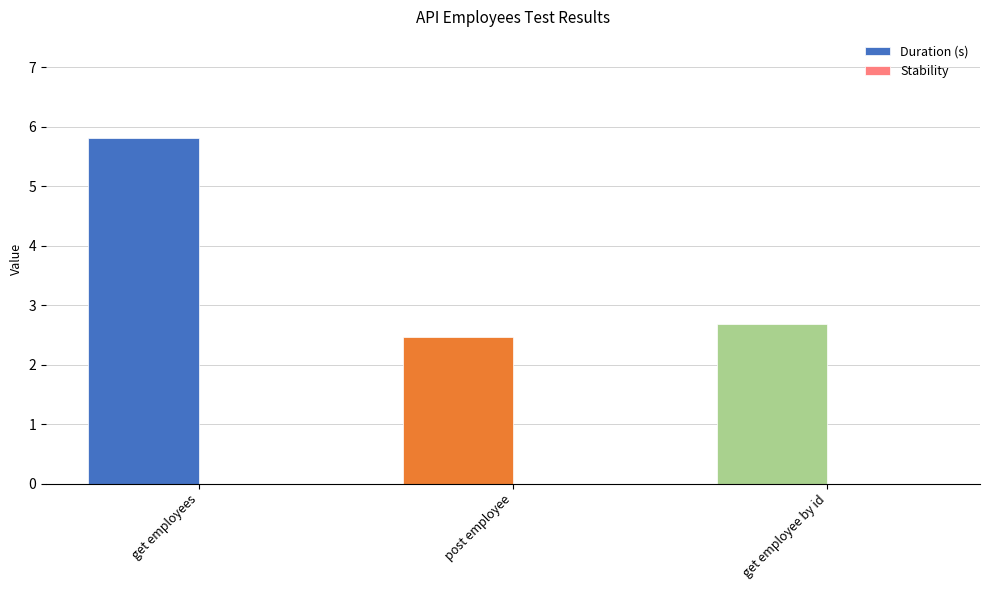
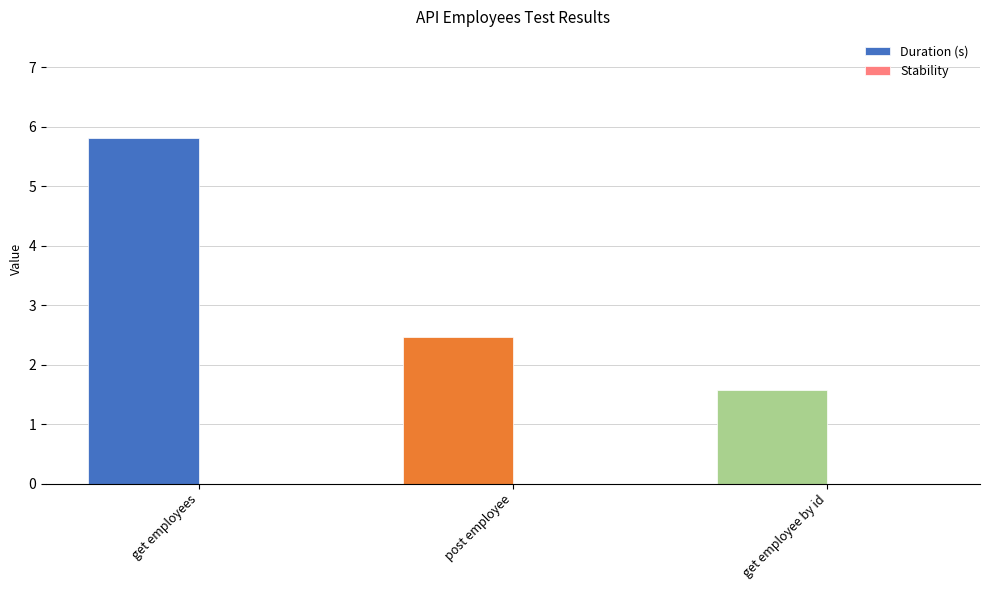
Duration (s), get employee by id: 2.7 -> 1.6
